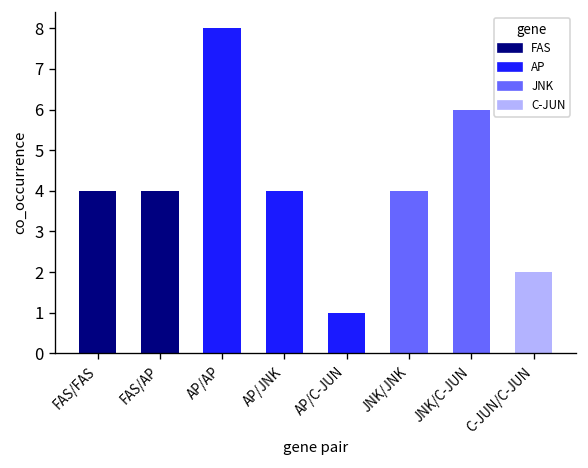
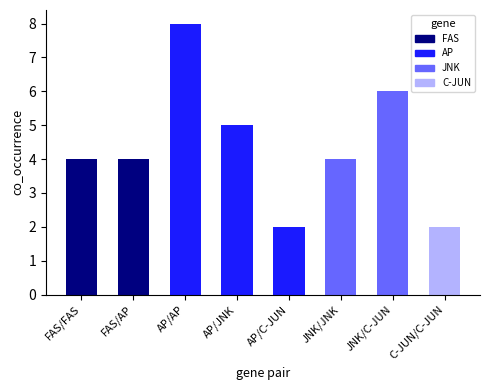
AP/JNK: 4 -> 5
AP/C-JUN: 1 -> 2
